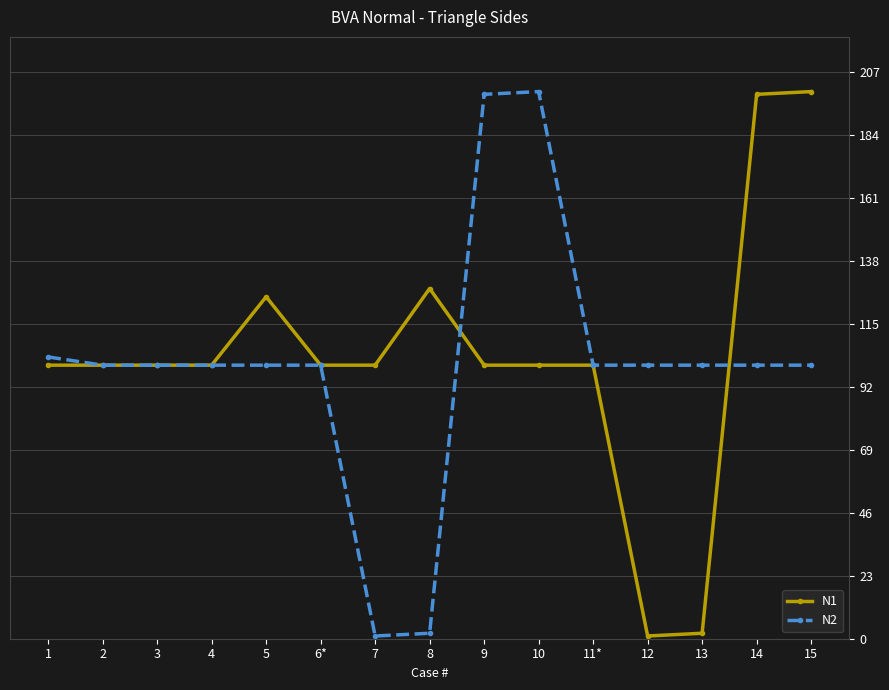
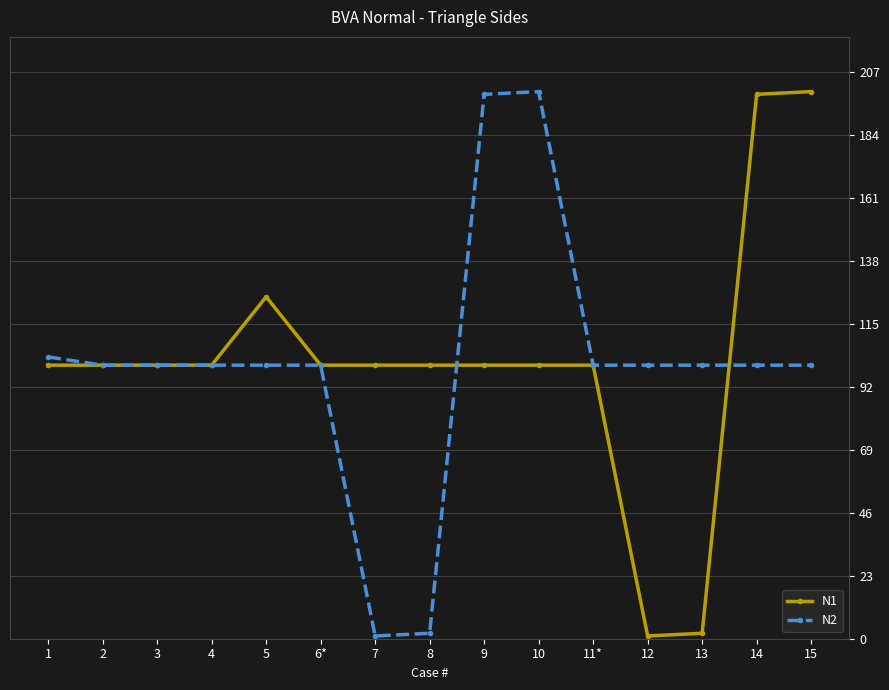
N1, 8: 128 -> 100
